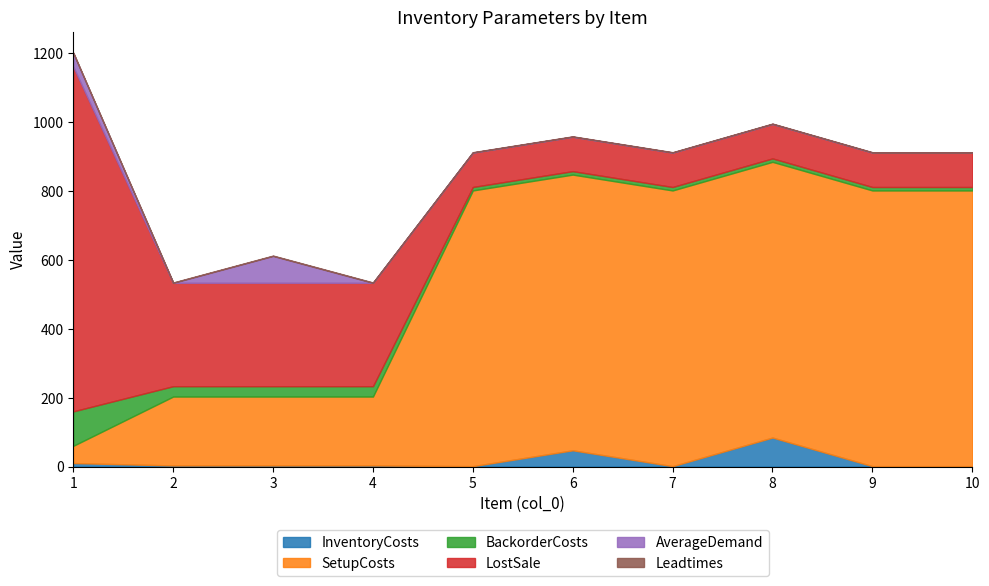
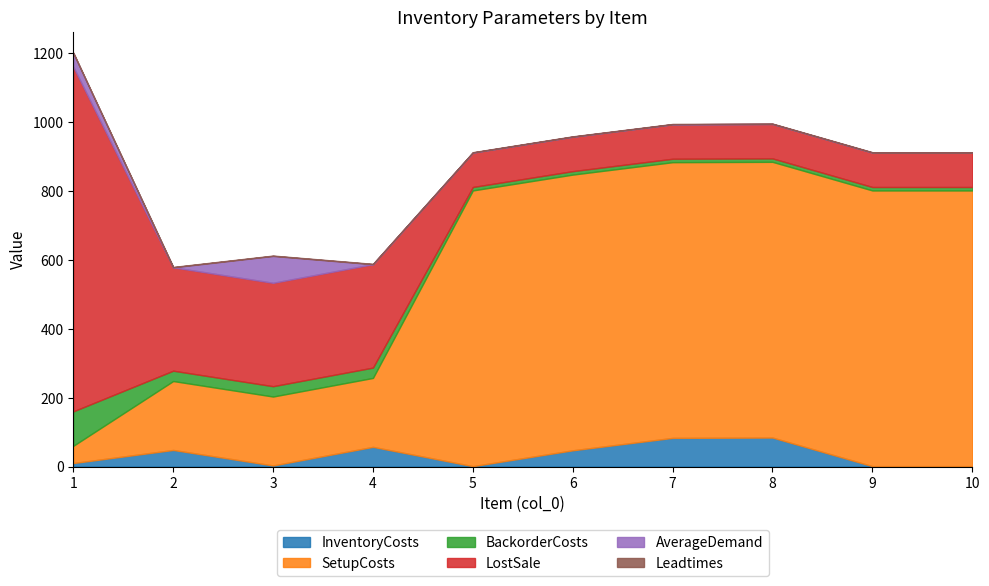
InventoryCosts, 2: 0 -> 50
InventoryCosts, 4: 0 -> 60
InventoryCosts, 7: 0 -> 80
